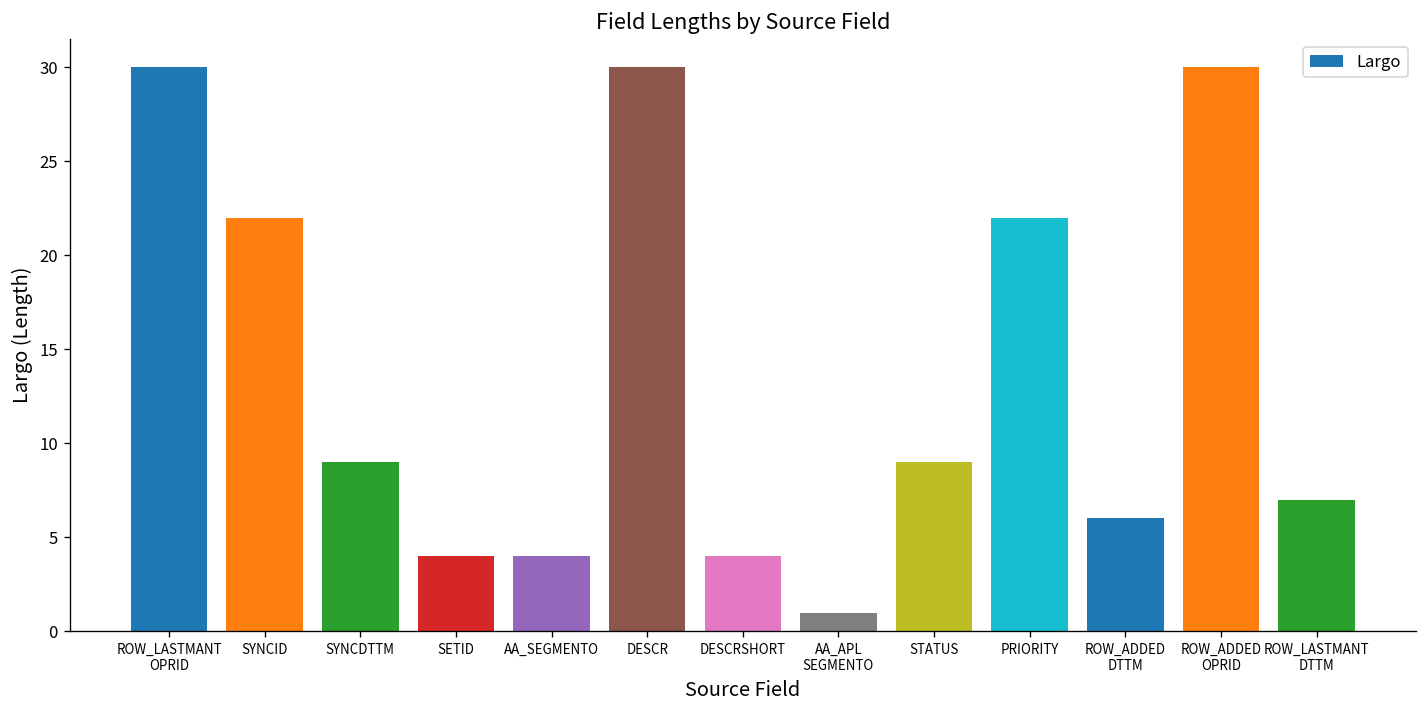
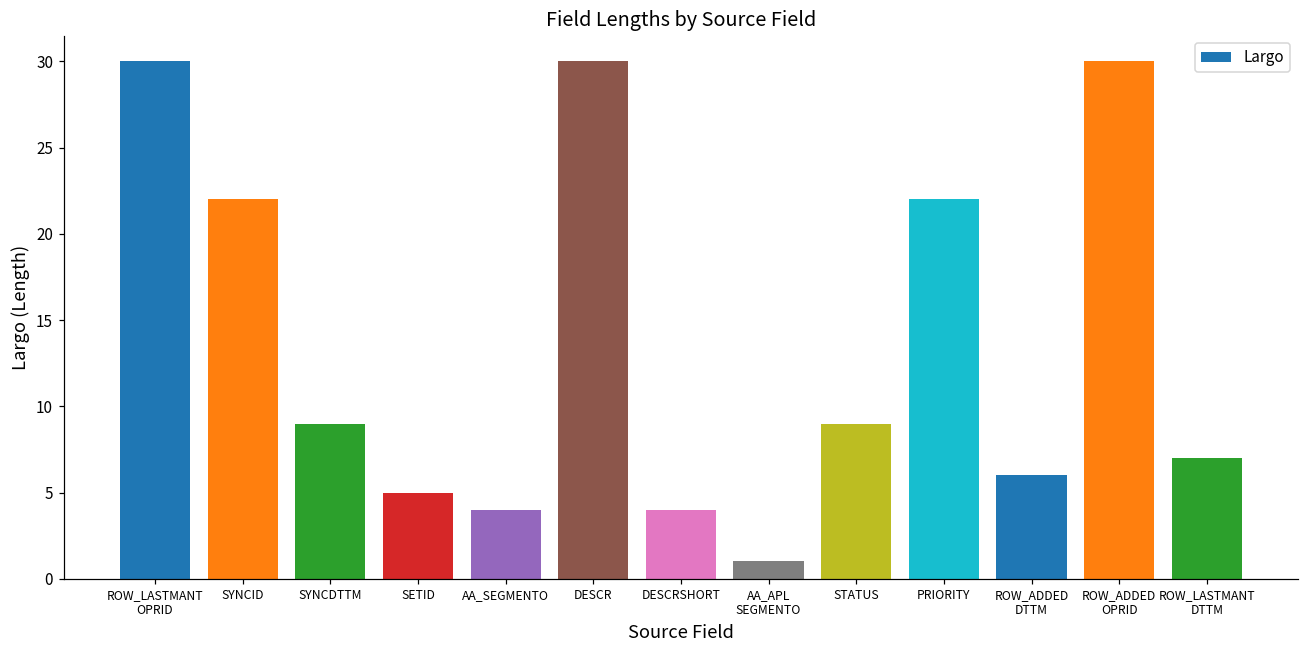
SETID: 4 -> 5
